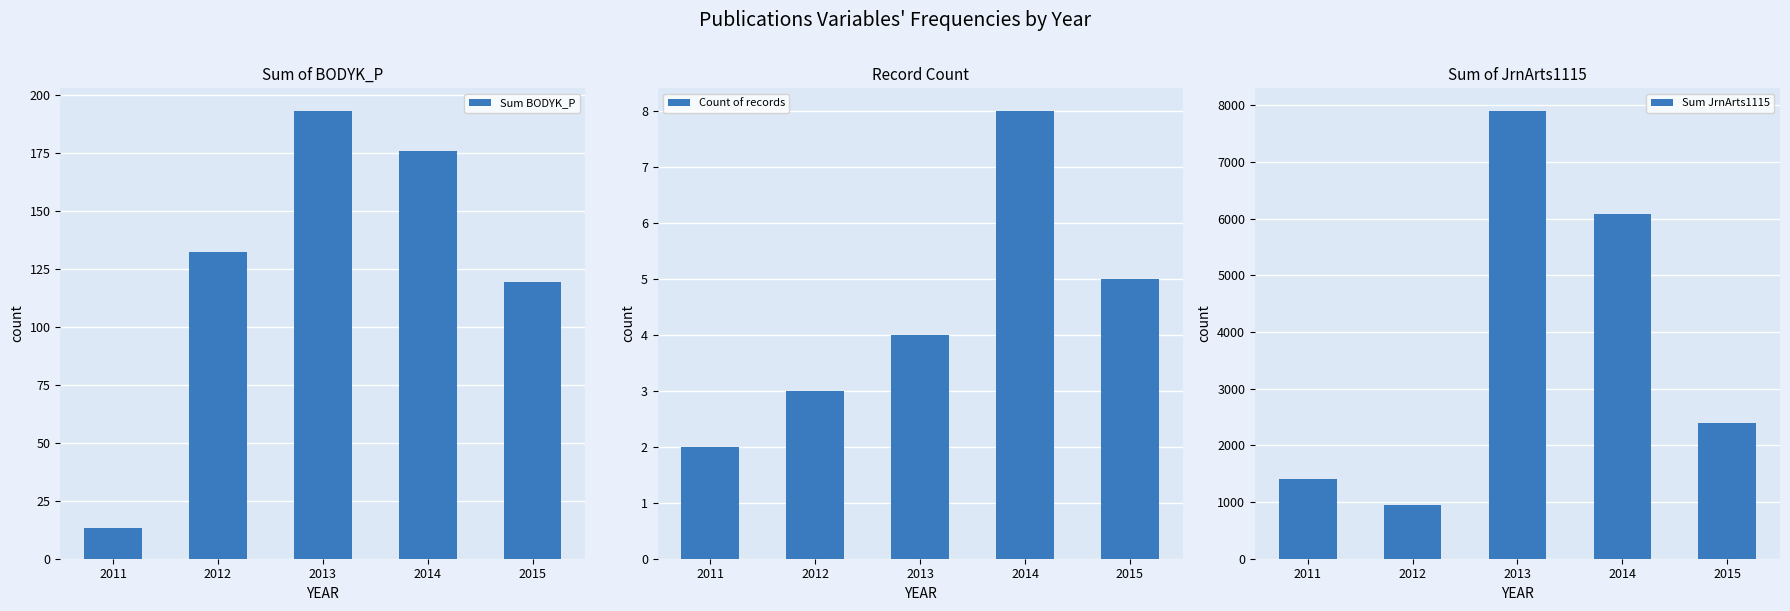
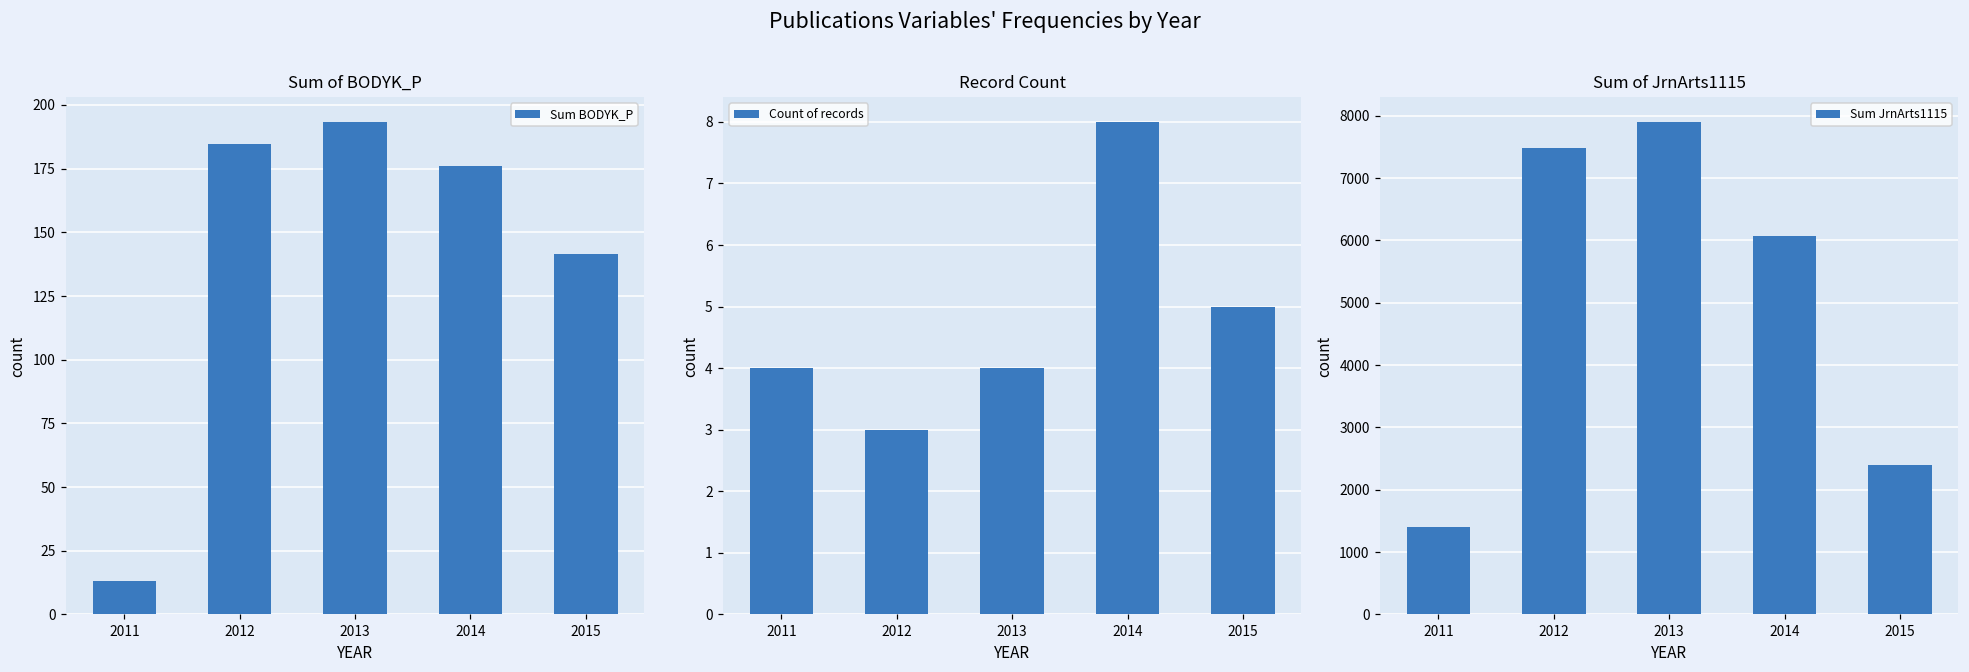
Sum of BODYK_P, 2012: 132 -> 185
Sum of BODYK_P, 2015: 120 -> 142
Record Count, 2011: 2 -> 4
Sum of JrnArts1115, 2012: 900 -> 7500
